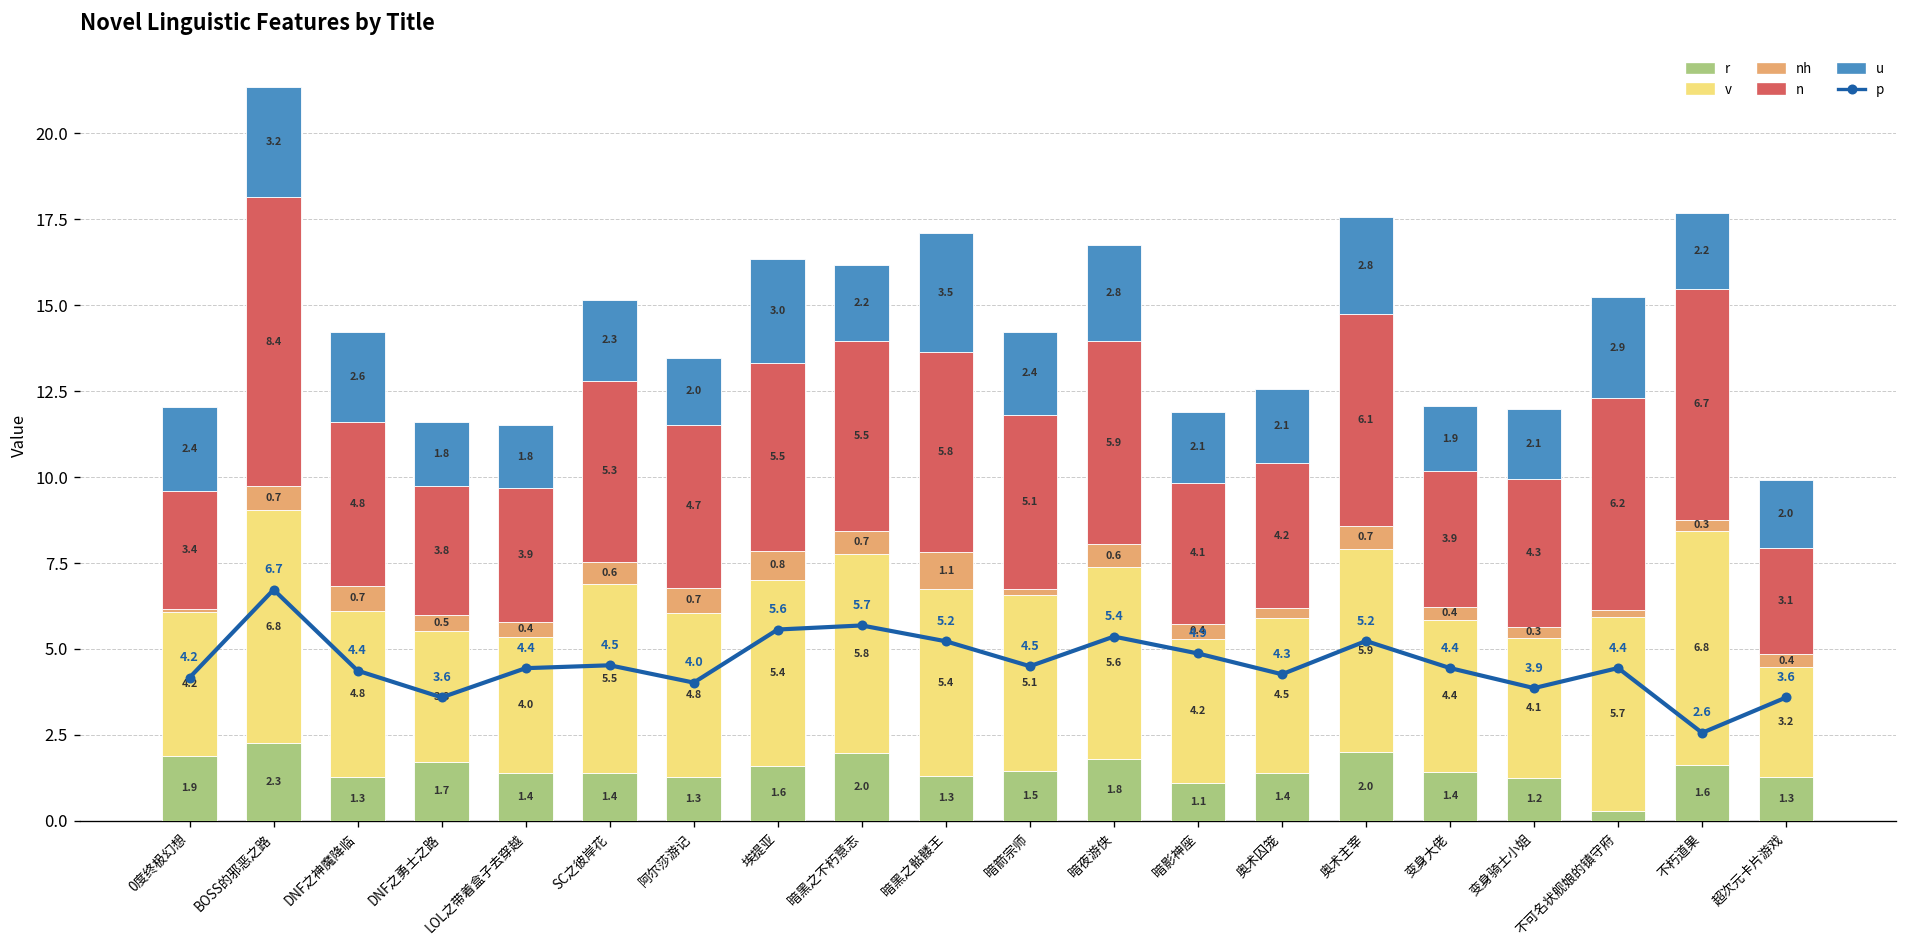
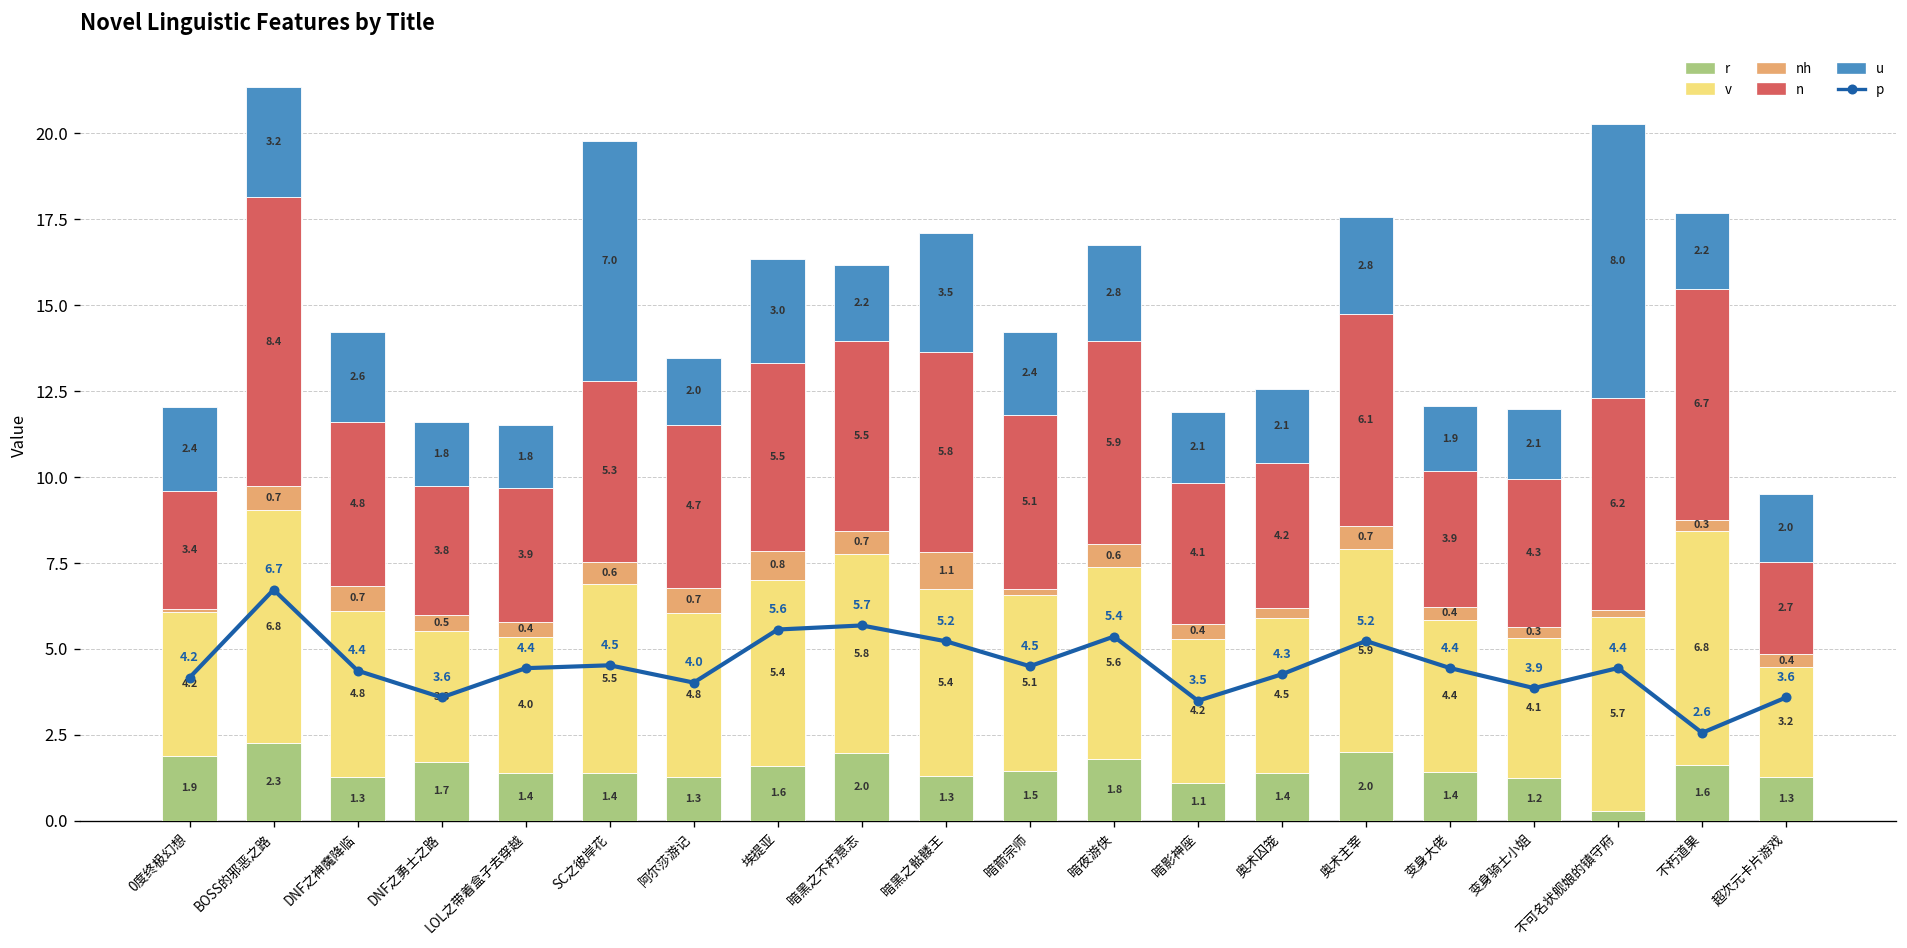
u, SC之彼岸花: 2.3 -> 7.0
p, 暗影神座: 4.9 -> 3.5
u, 不可名状舰娘的镇守府: 2.9 -> 8.0
n, 超次元卡片游戏: 3.1 -> 2.7
